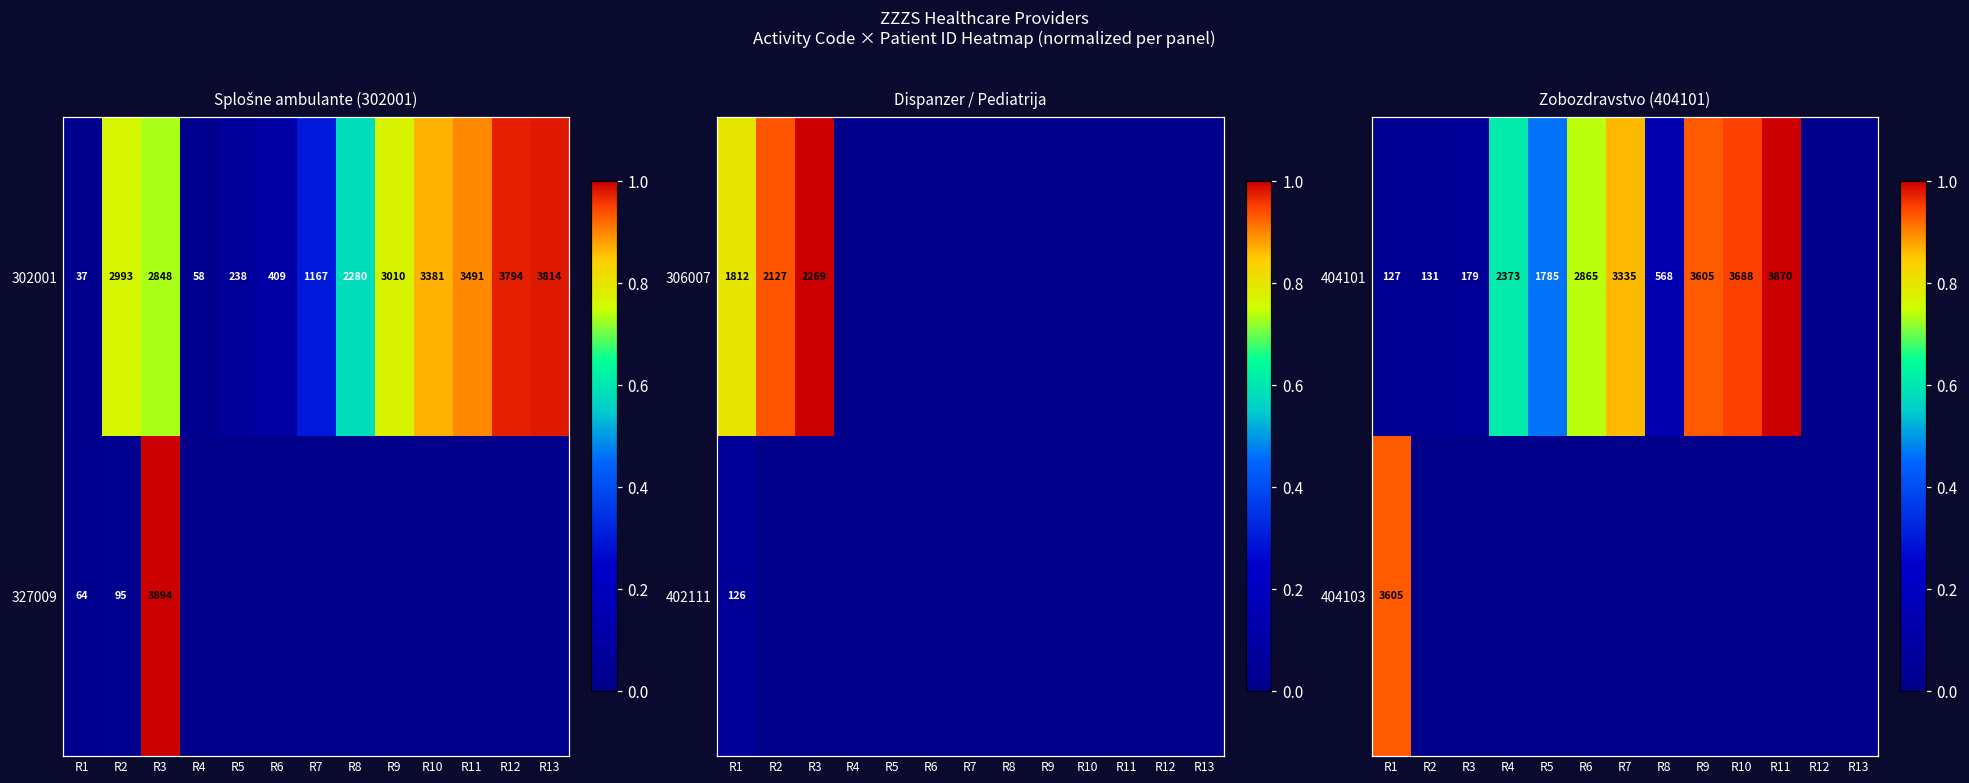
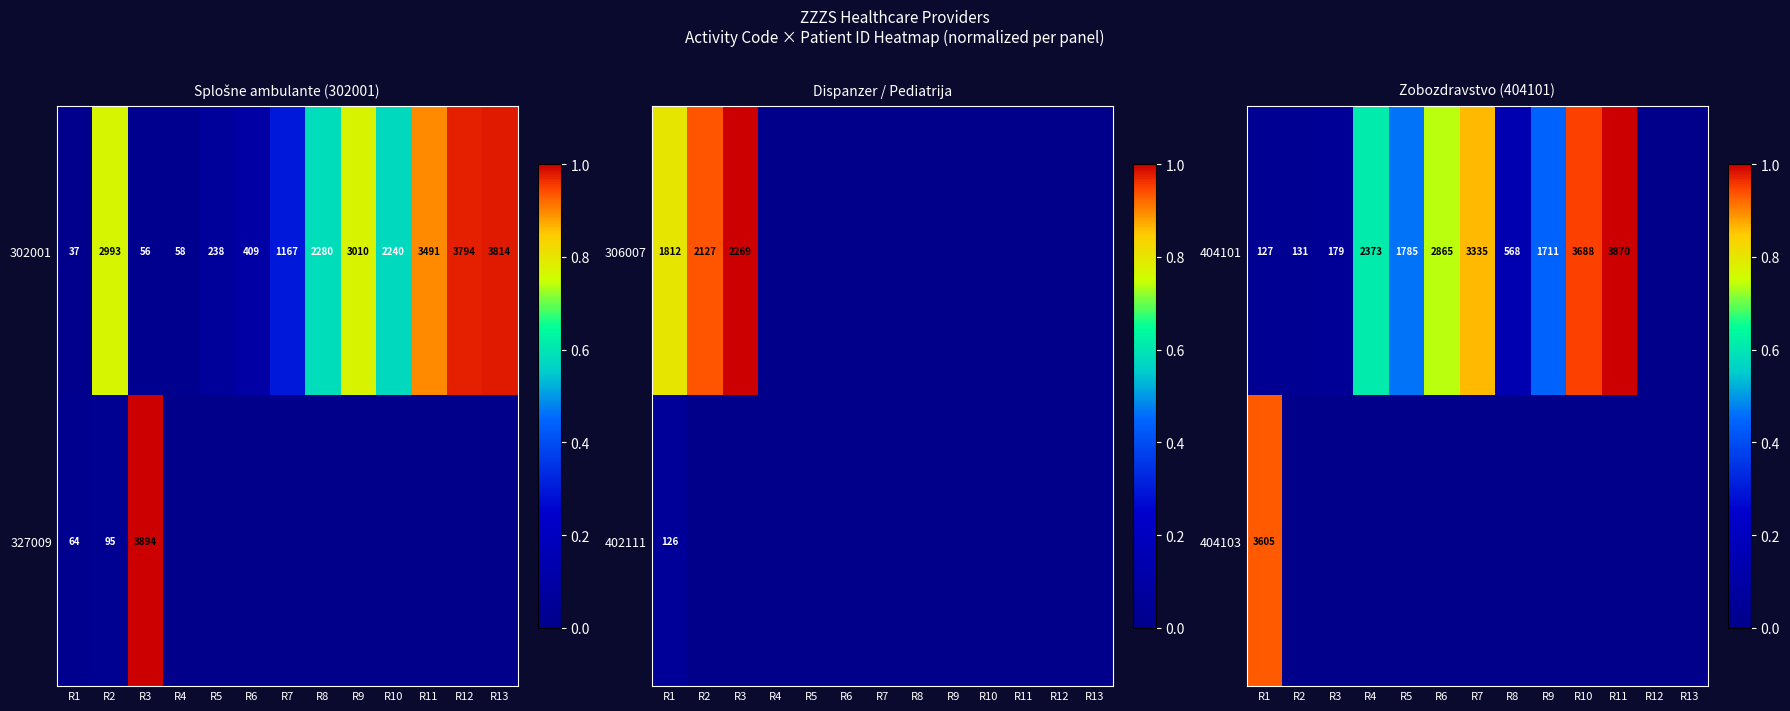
Splošne ambulante (302001), 302001, R3: 2848 -> 56
Splošne ambulante (302001), 302001, R10: 3381 -> 2240
Zobozdravstvo (404101), 404101, R9: 3605 -> 1711
